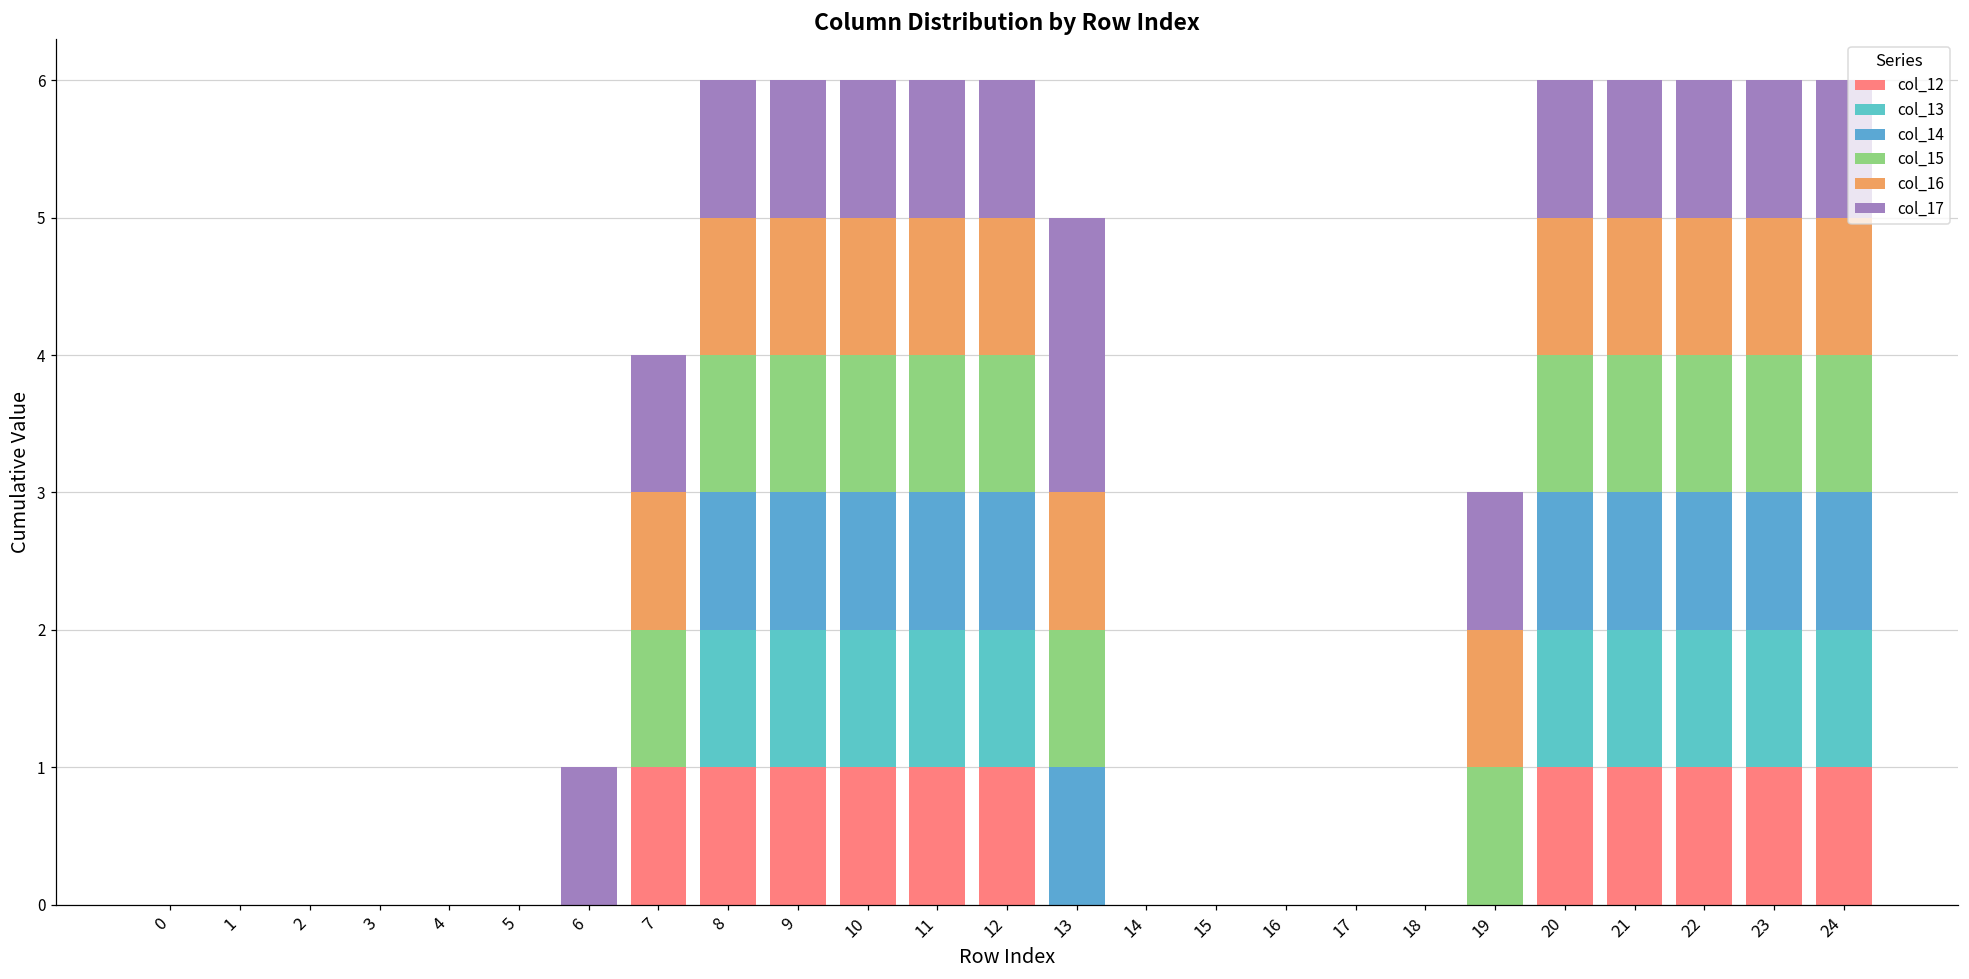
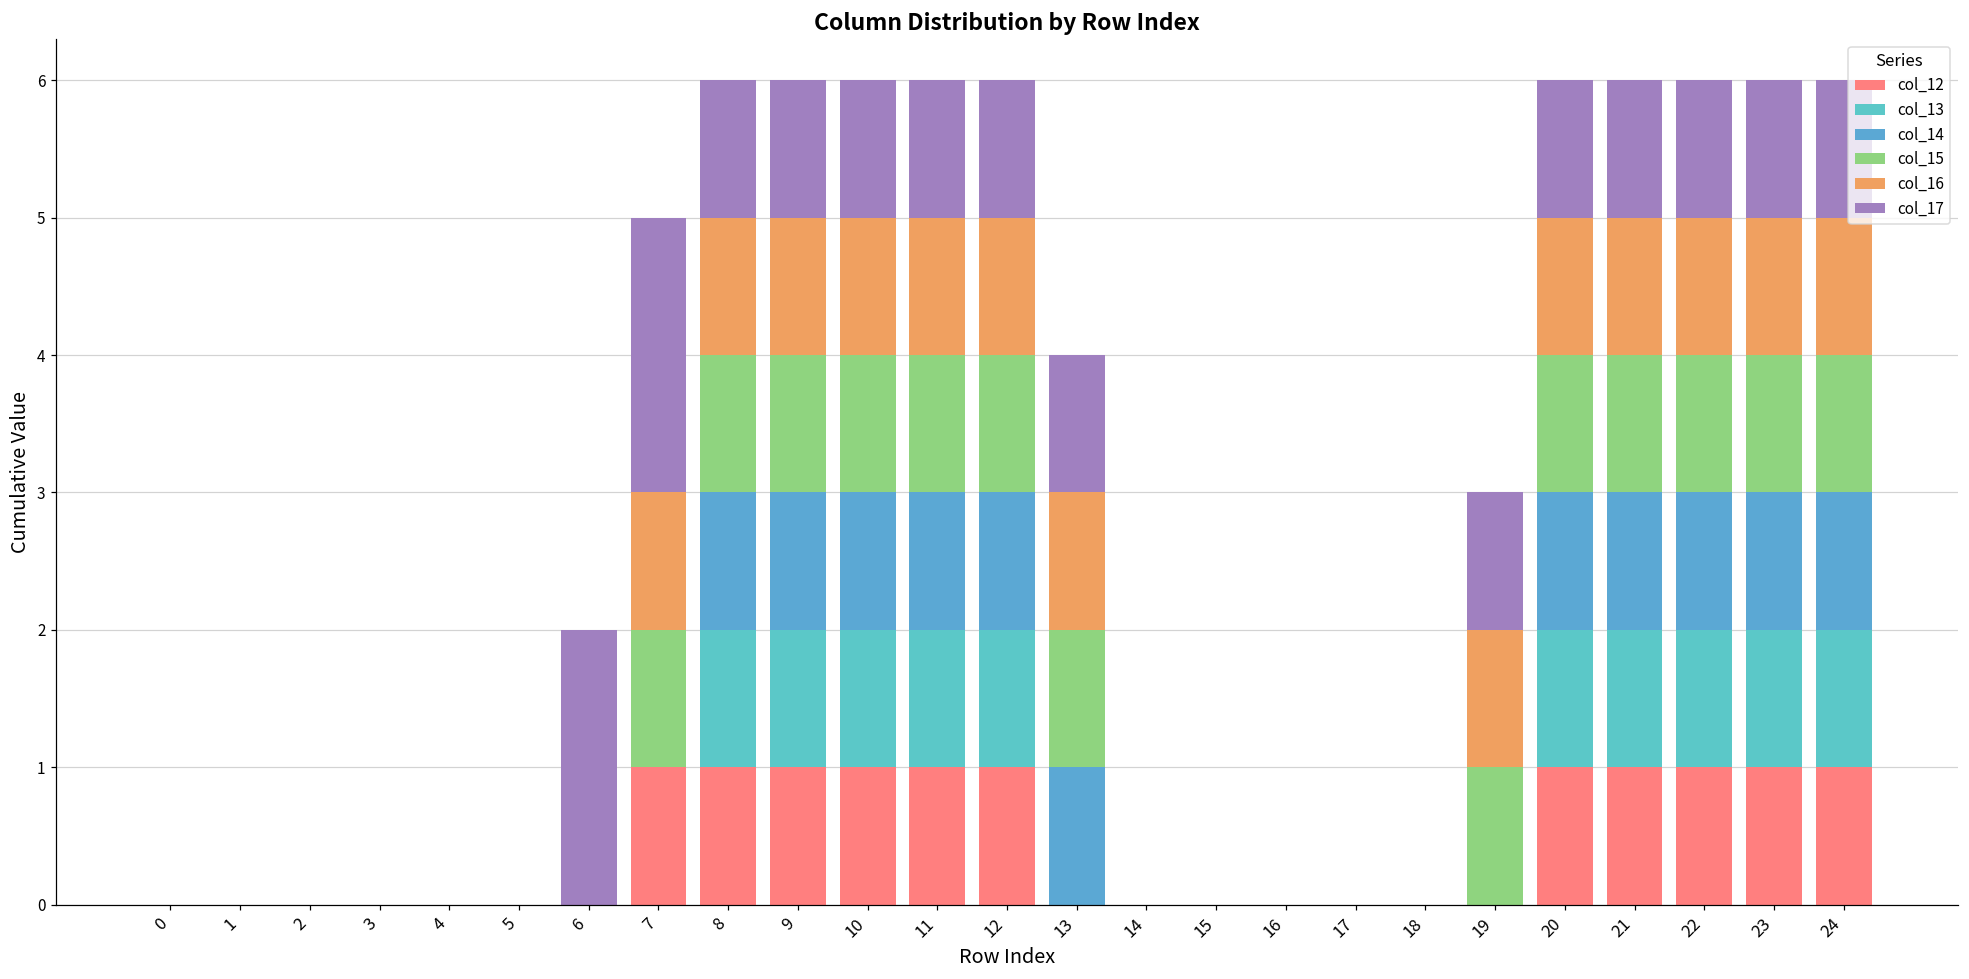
col_17, 6: 1 -> 2
col_17, 7: 1 -> 2
col_17, 13: 2 -> 1
